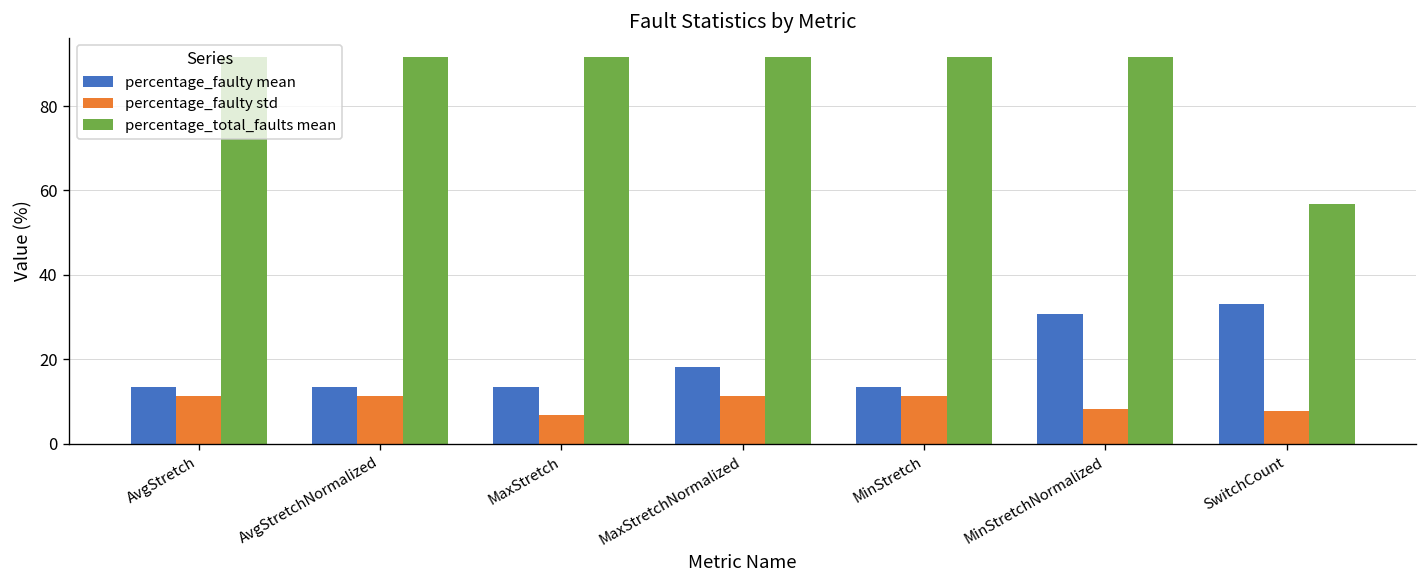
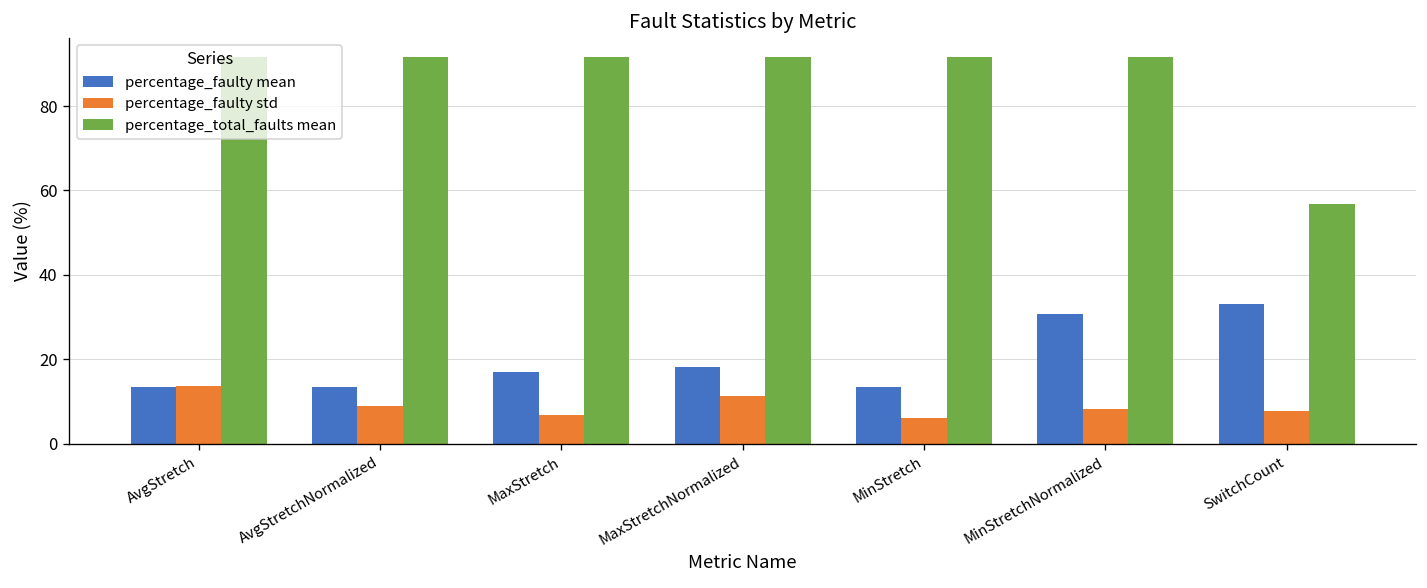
percentage_faulty std, AvgStretch: 11 -> 14
percentage_faulty std, AvgStretchNormalized: 11 -> 9
percentage_faulty mean, MaxStretch: 14 -> 17
percentage_faulty std, MinStretch: 11 -> 6
